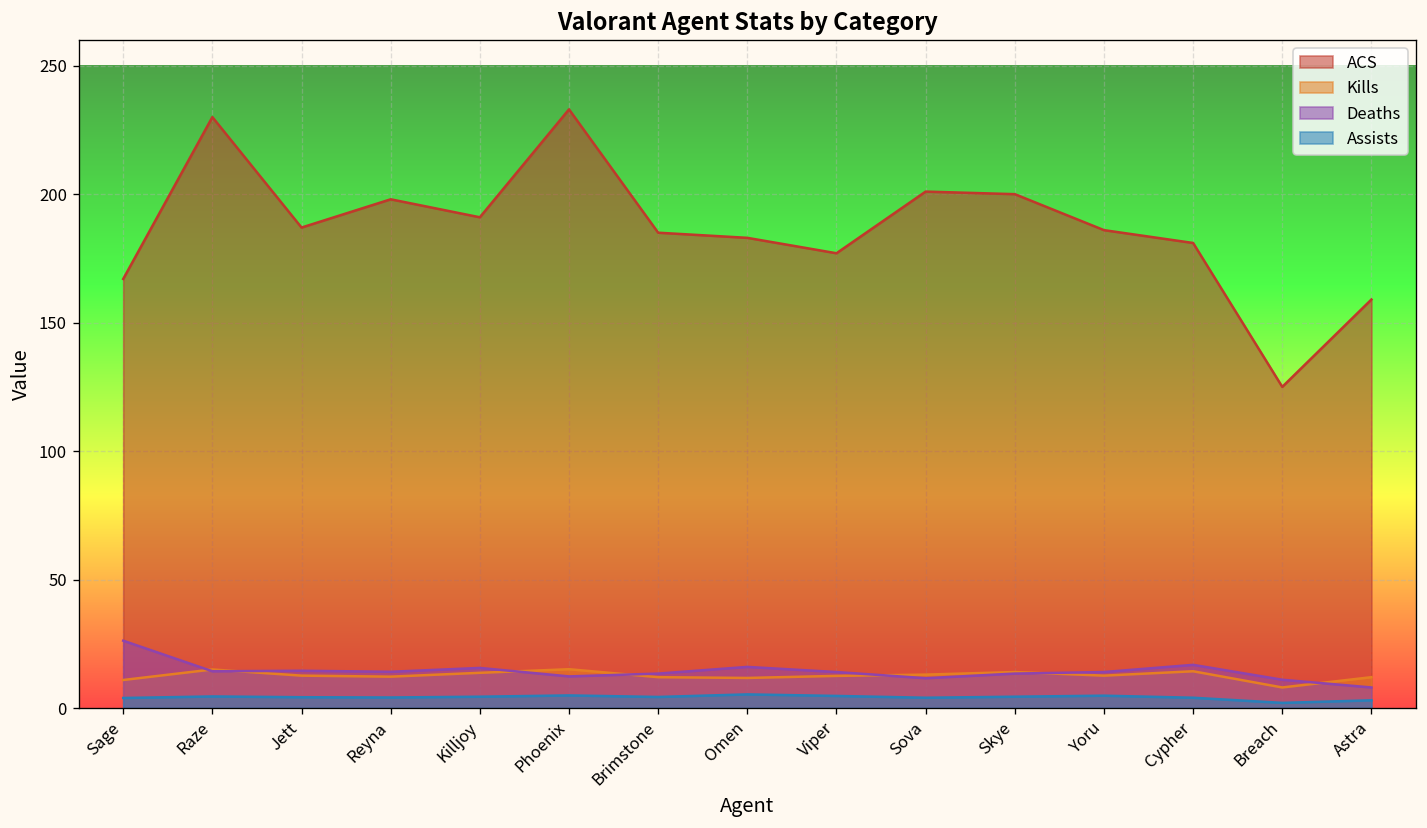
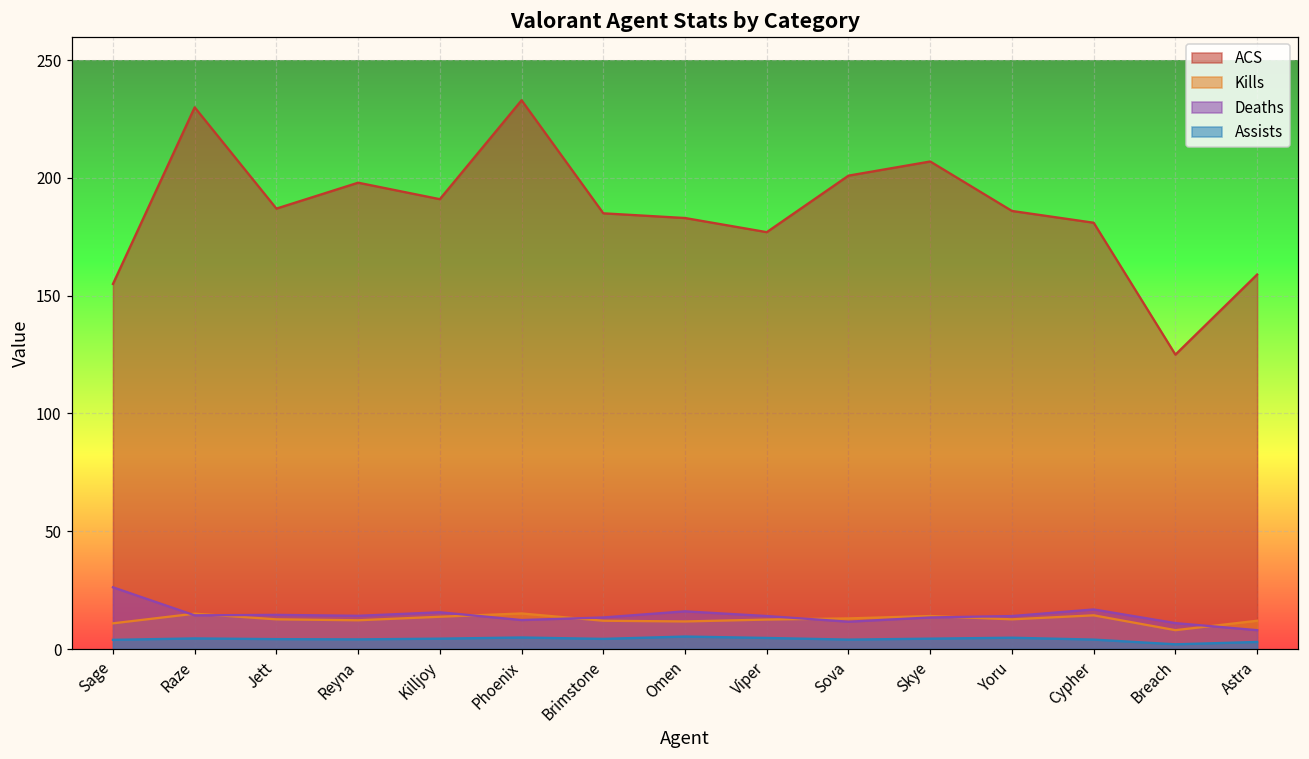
ACS, Sage: 167 -> 155
ACS, Skye: 200 -> 207
